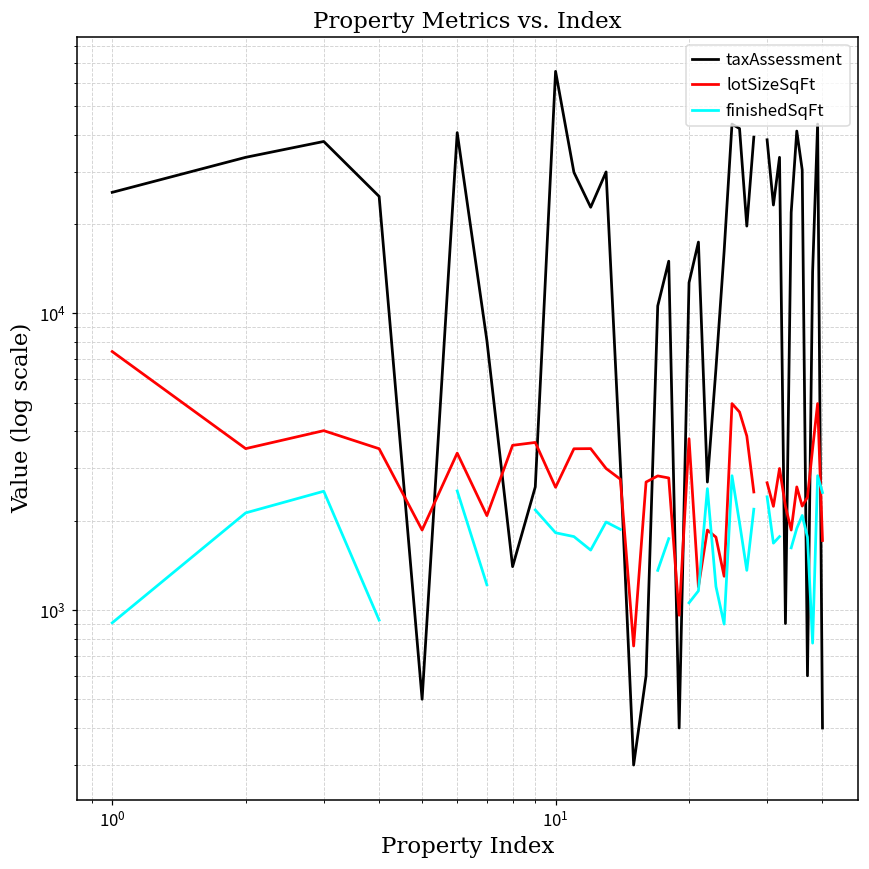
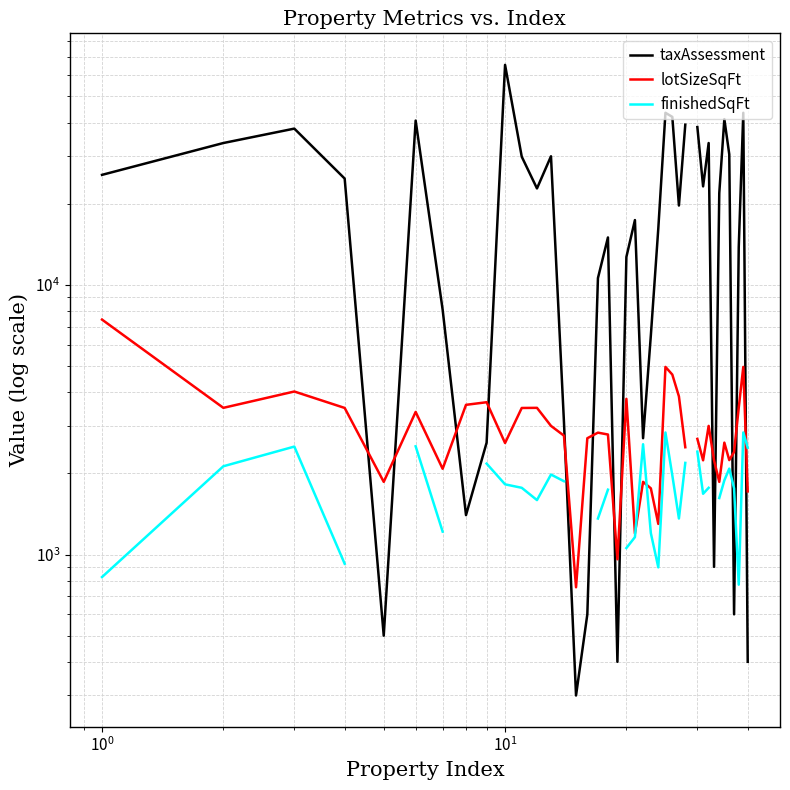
finishedSqFt, 10^0: 910 -> 830
